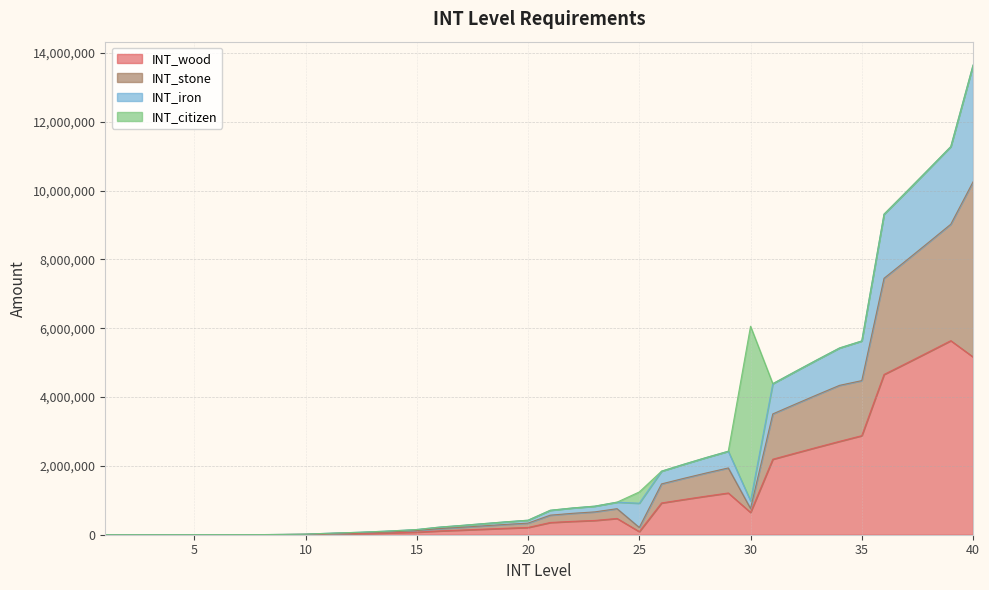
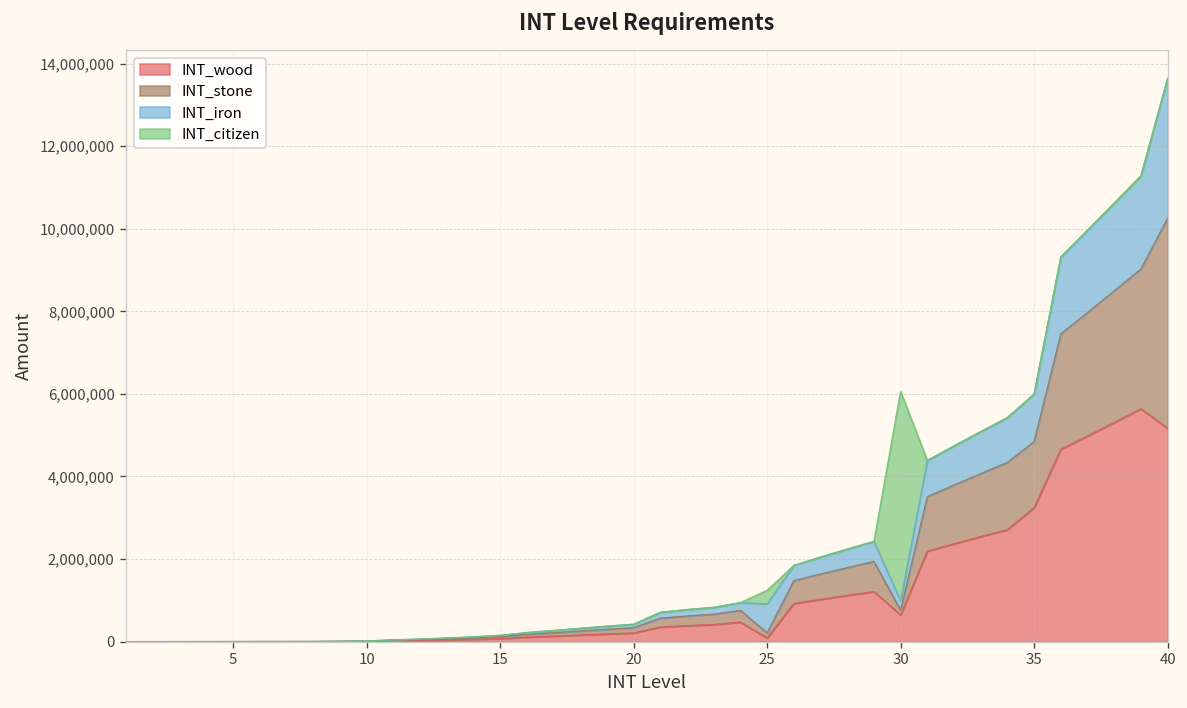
INT_wood, 35: 2,900,000 -> 3,200,000
